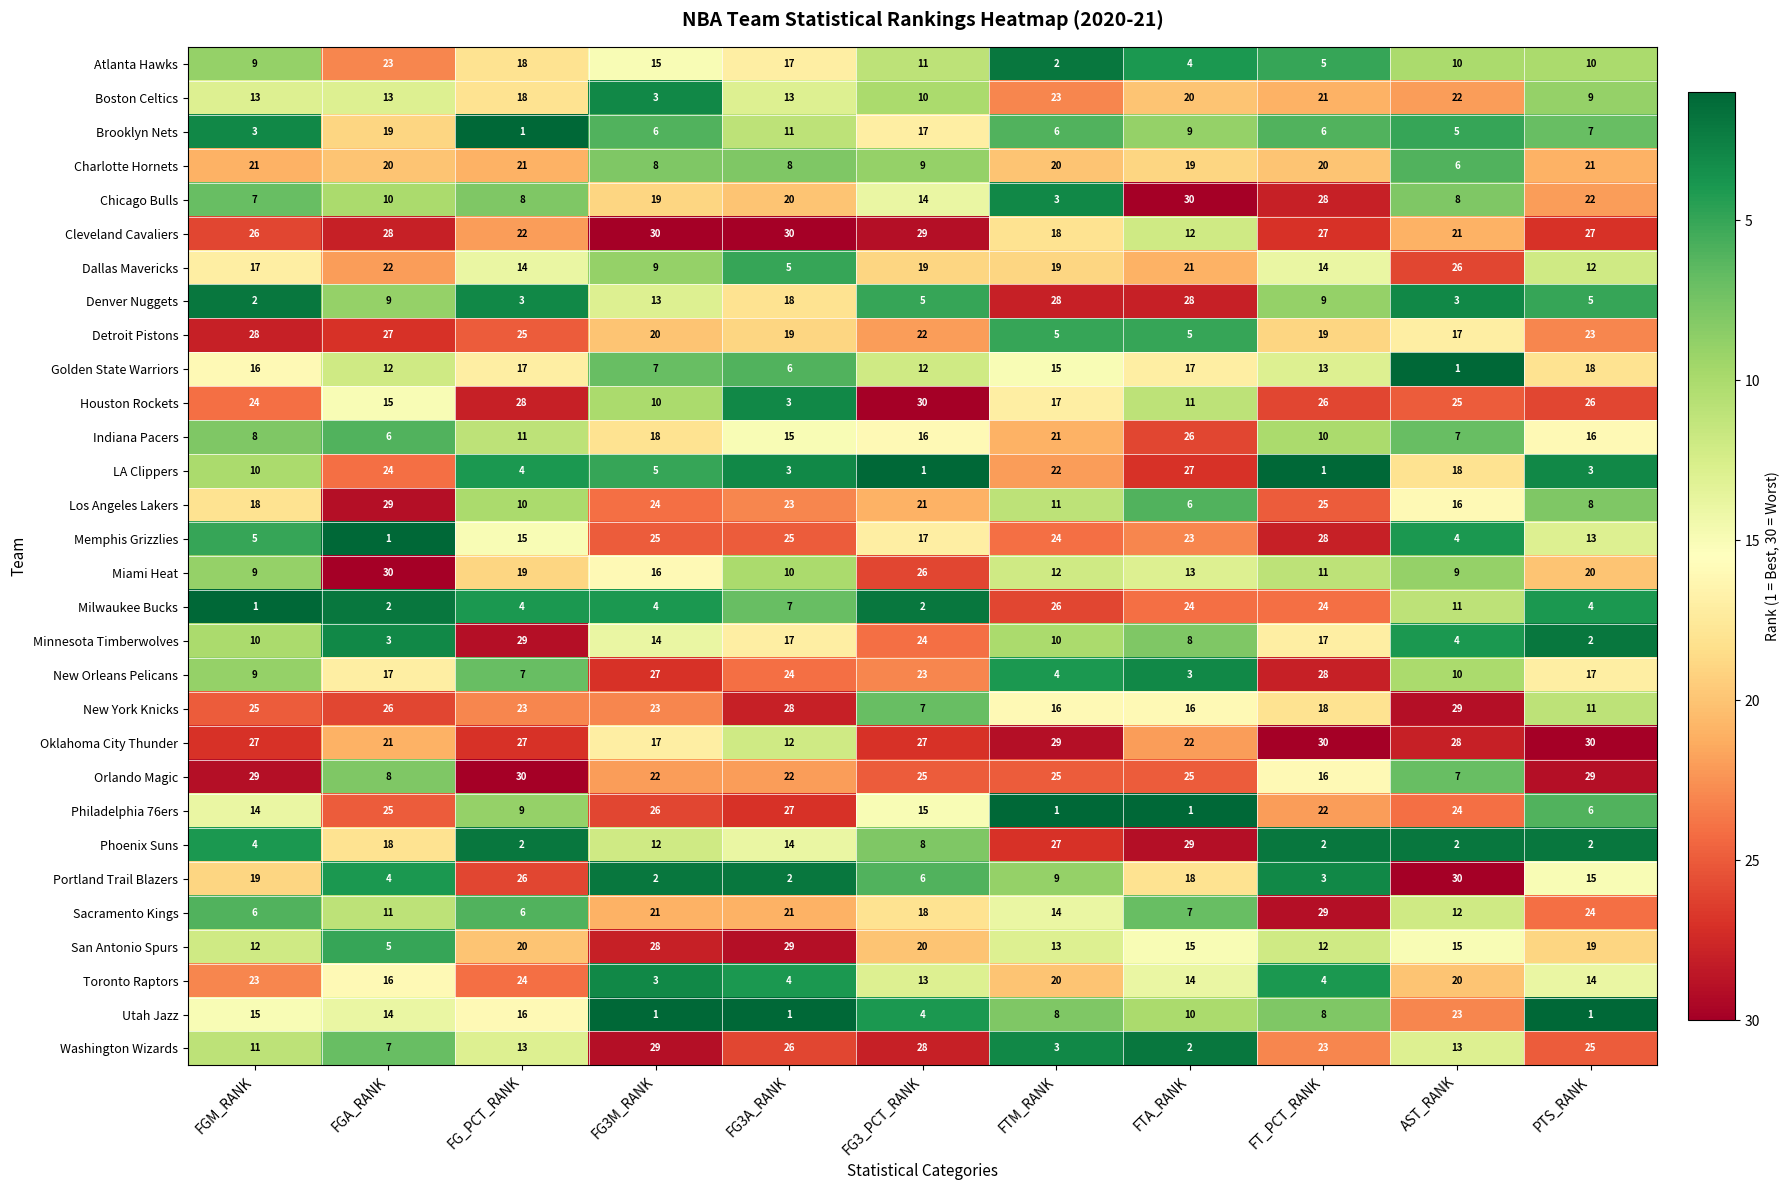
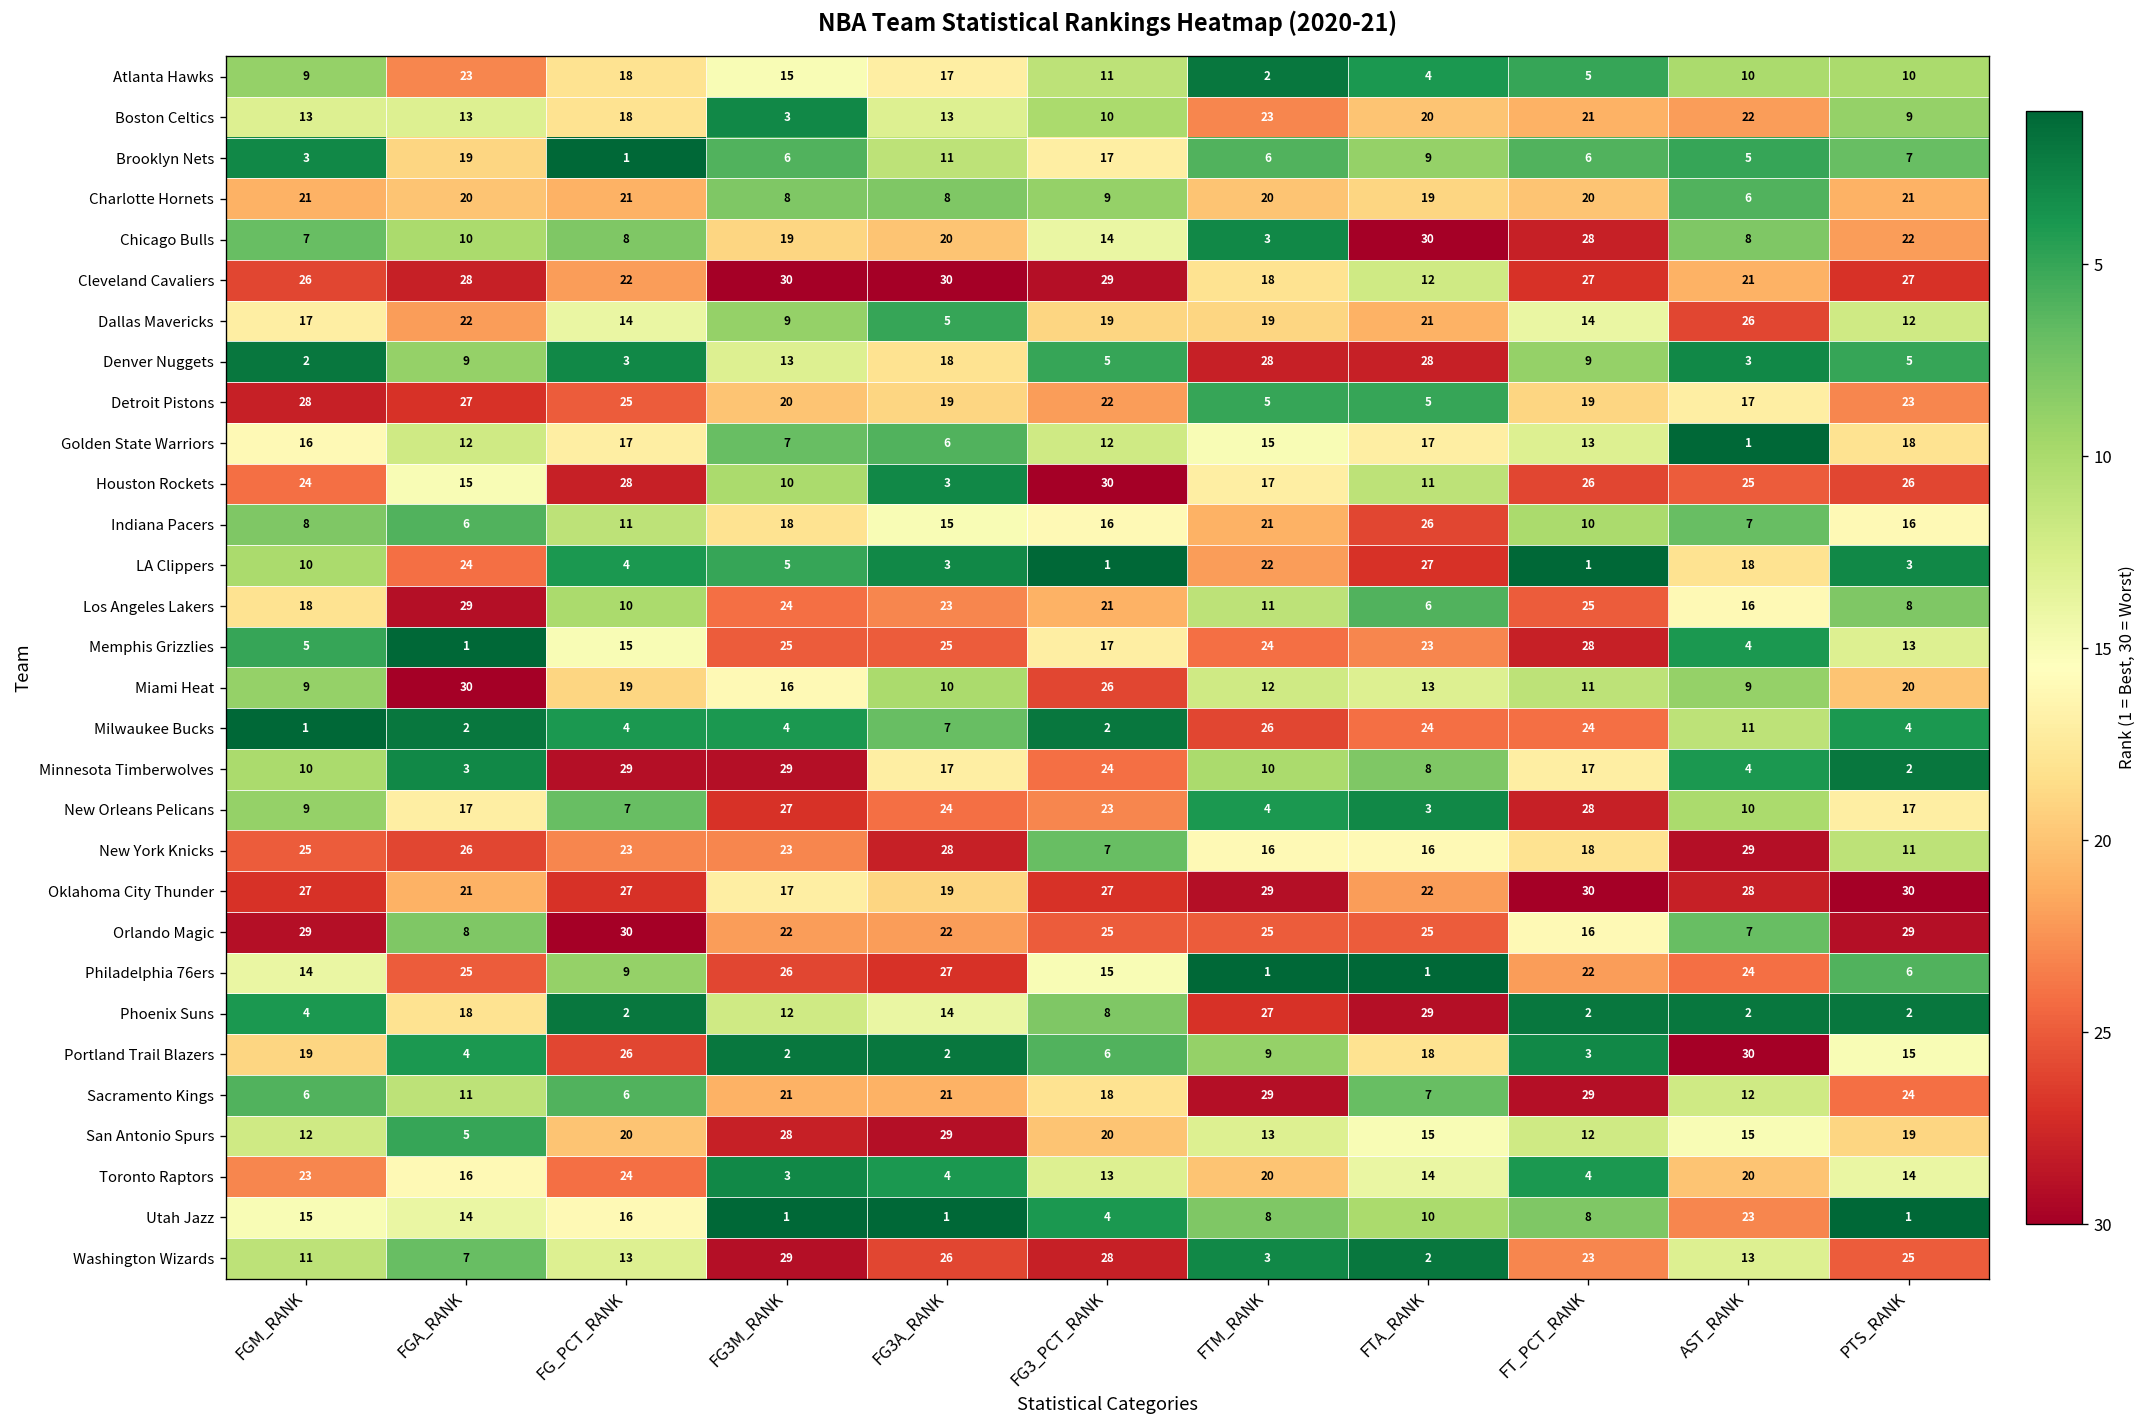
Minnesota Timberwolves, FG3M_RANK: 14 -> 29
Oklahoma City Thunder, FG3A_RANK: 12 -> 19
Sacramento Kings, FTM_RANK: 14 -> 29
